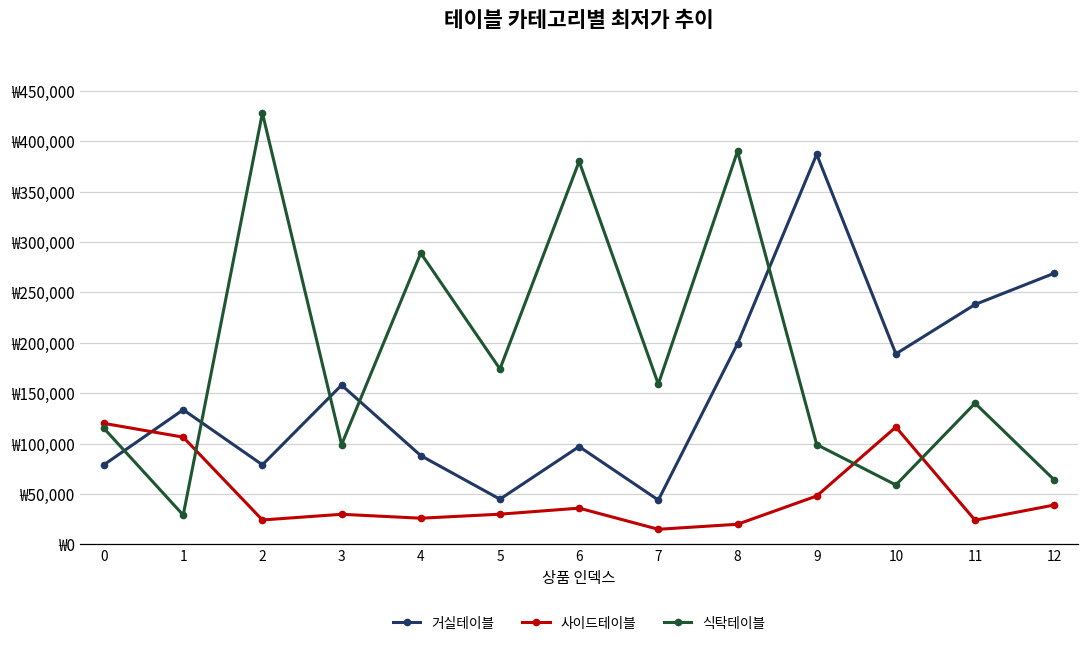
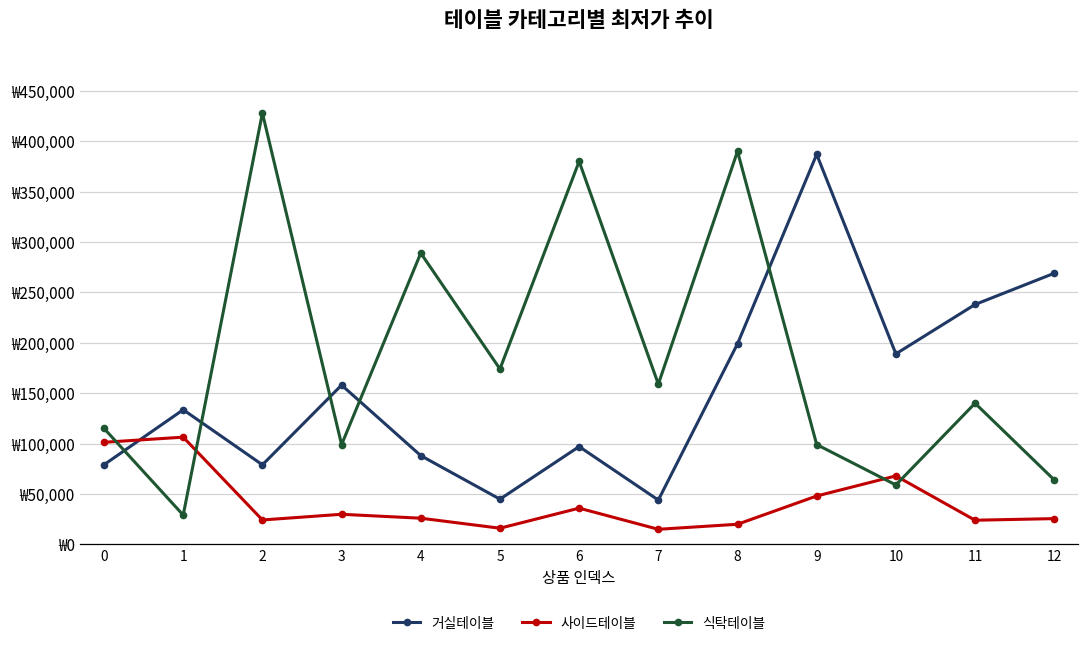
사이드테이블, 0: ₩120,000 -> ₩100,000
사이드테이블, 5: ₩30,000 -> ₩20,000
사이드테이블, 10: ₩120,000 -> ₩70,000
사이드테이블, 12: ₩40,000 -> ₩30,000
